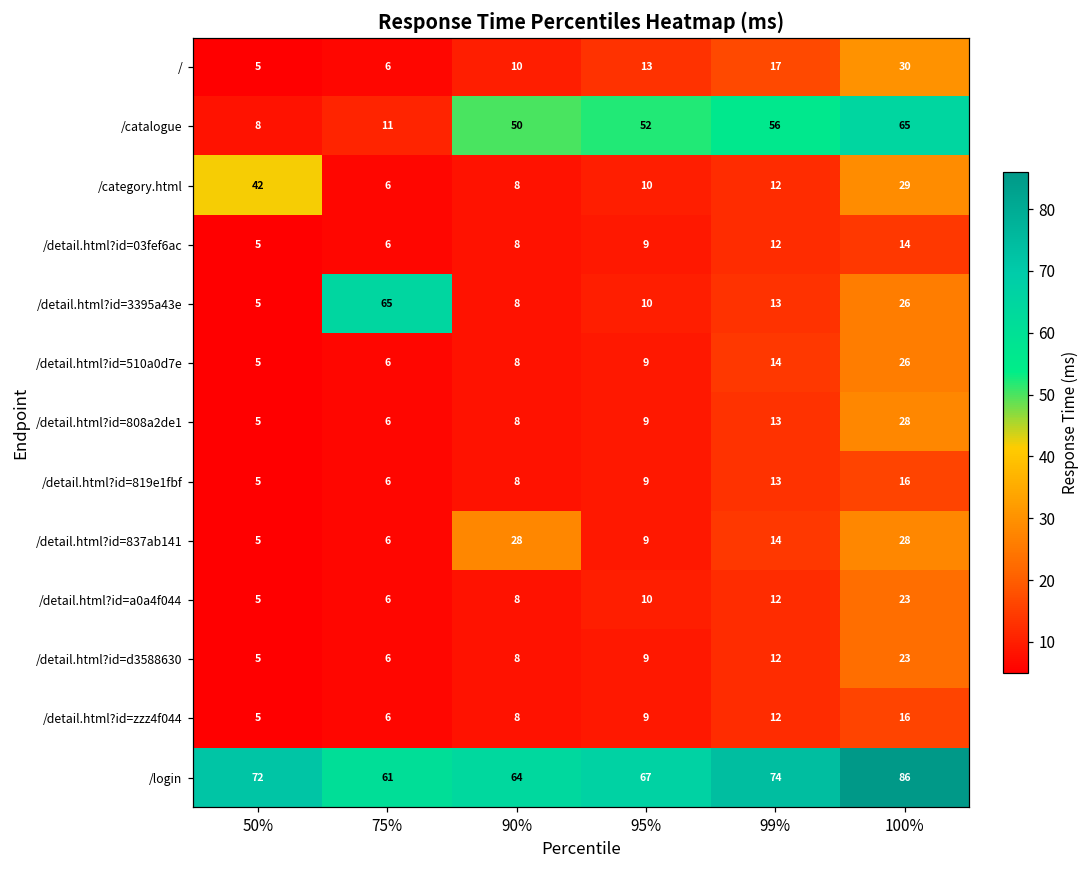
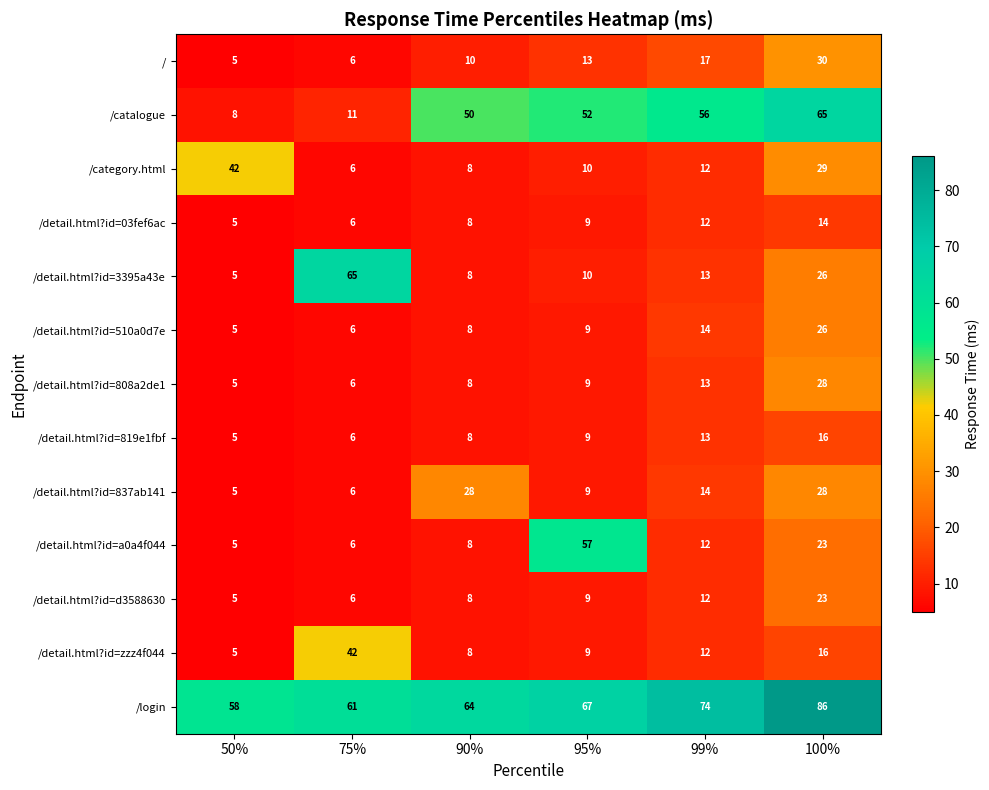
/detail.html?id=a0a4f044, 95%: 10 -> 57
/detail.html?id=zzz4f044, 75%: 6 -> 42
/login, 50%: 72 -> 58
